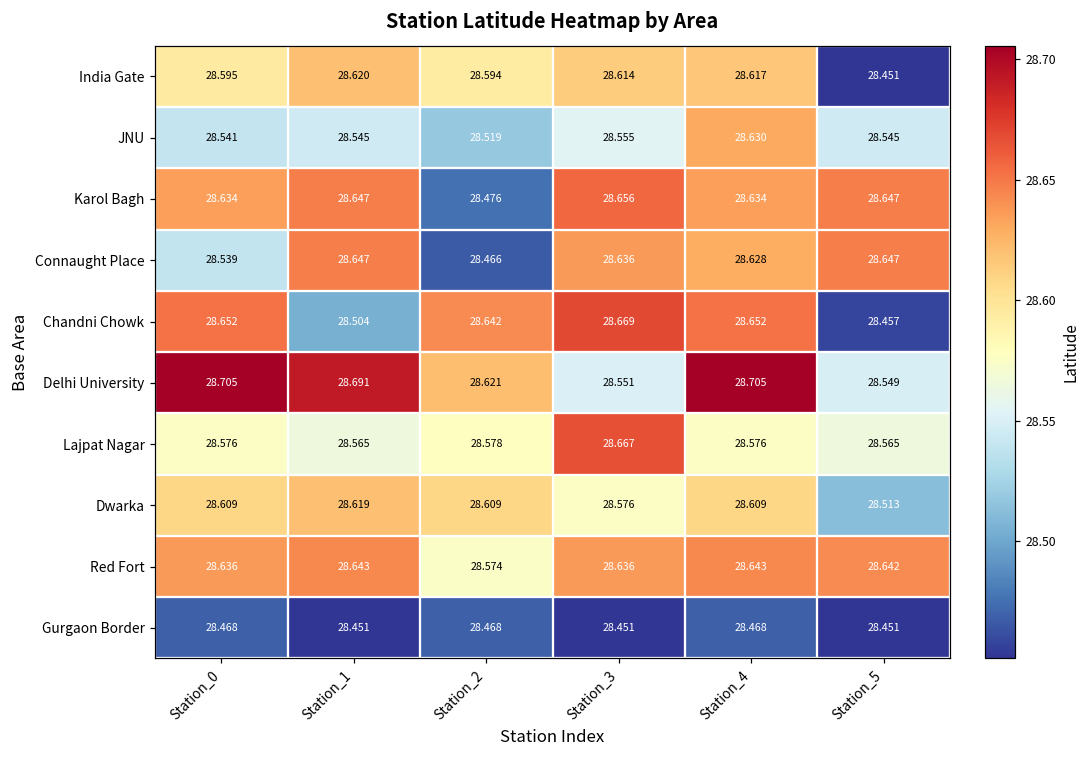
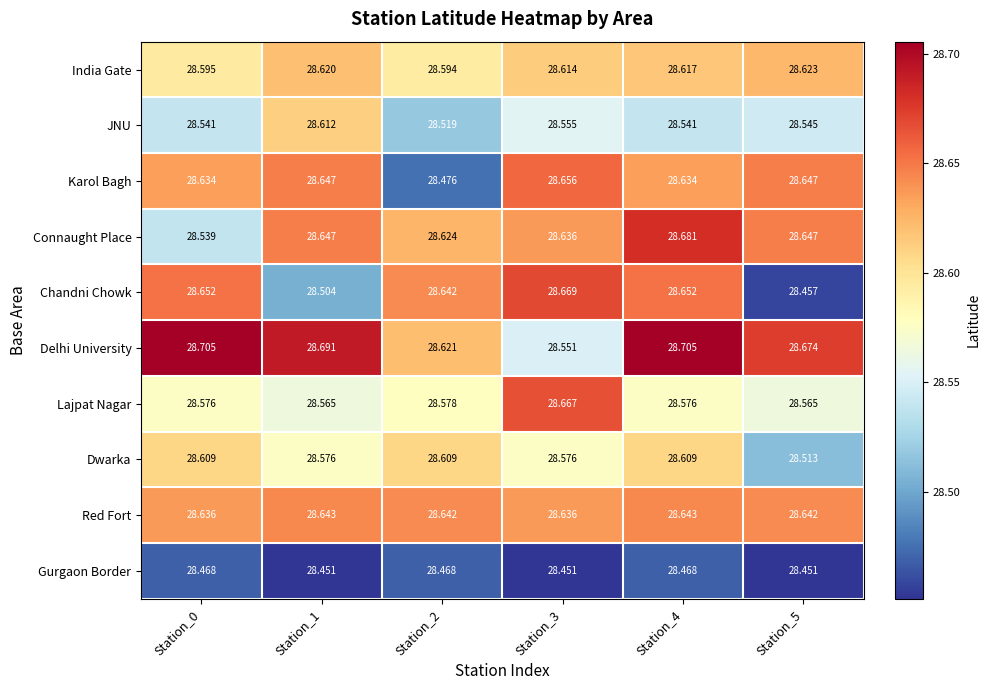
India Gate, Station_5: 28.451 -> 28.623
JNU, Station_1: 28.545 -> 28.612
JNU, Station_4: 28.630 -> 28.541
Connaught Place, Station_2: 28.466 -> 28.624
Connaught Place, Station_4: 28.628 -> 28.681
Delhi University, Station_5: 28.549 -> 28.674
Dwarka, Station_1: 28.619 -> 28.576
Red Fort, Station_2: 28.574 -> 28.642
